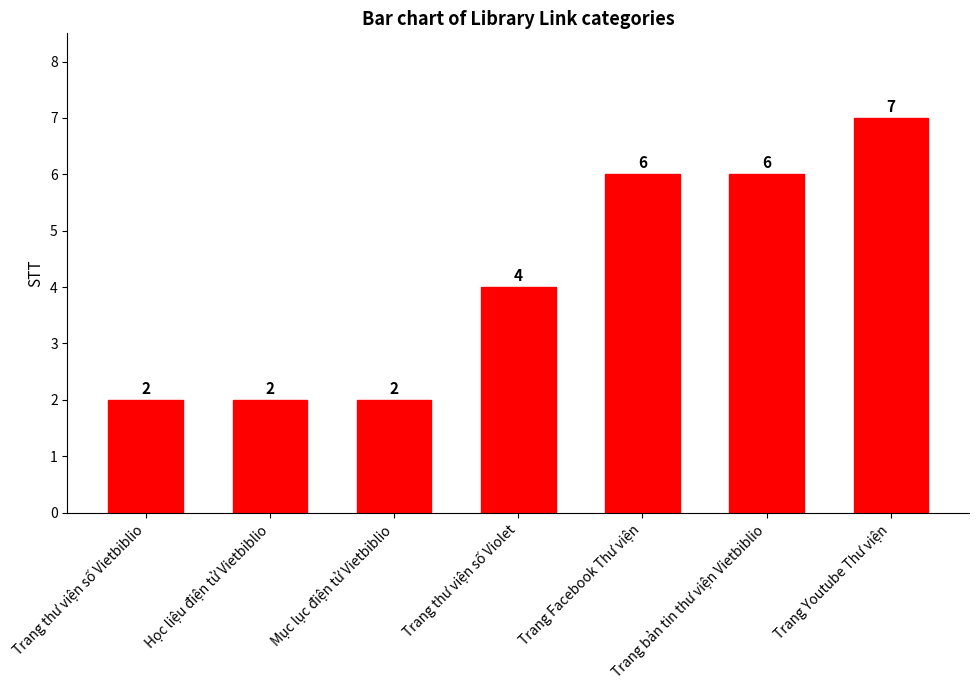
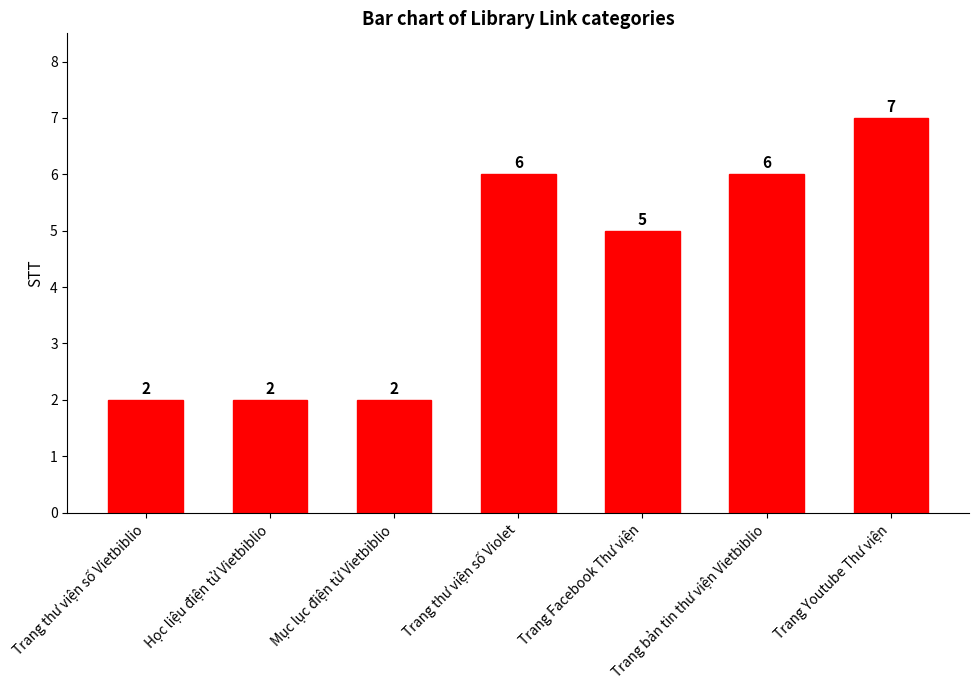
Trang thư viện số Violet: 4 -> 6
Trang Facebook Thư viện: 6 -> 5
